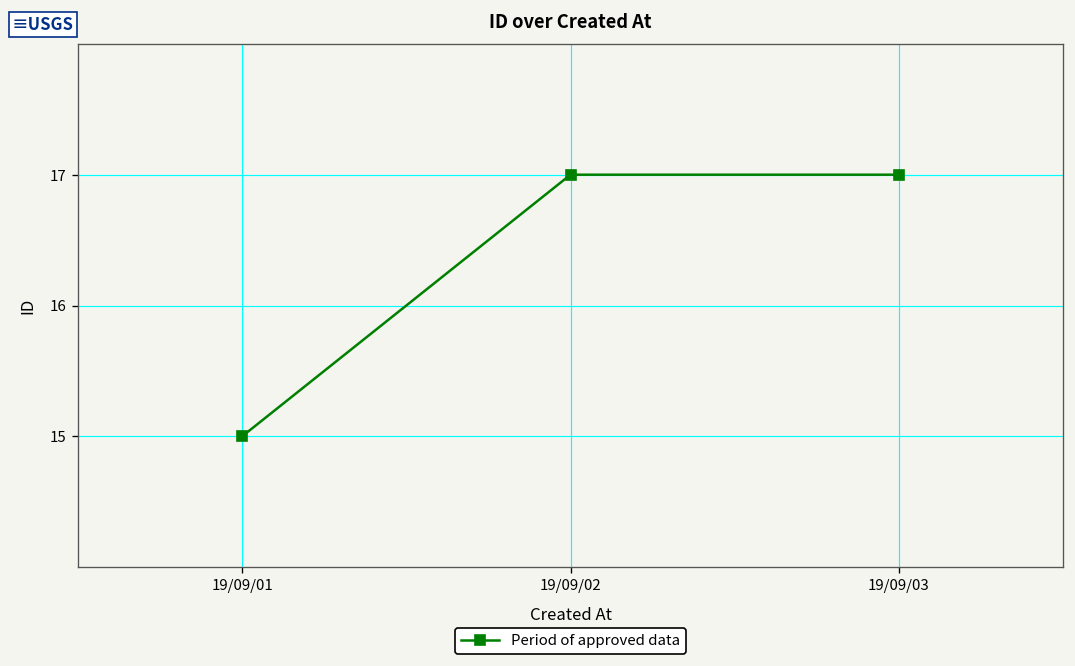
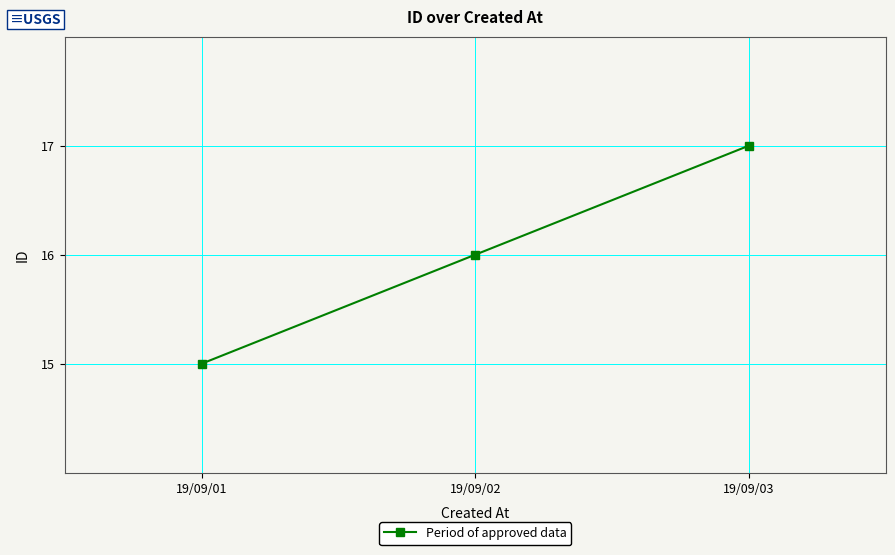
19/09/02: 17 -> 16
